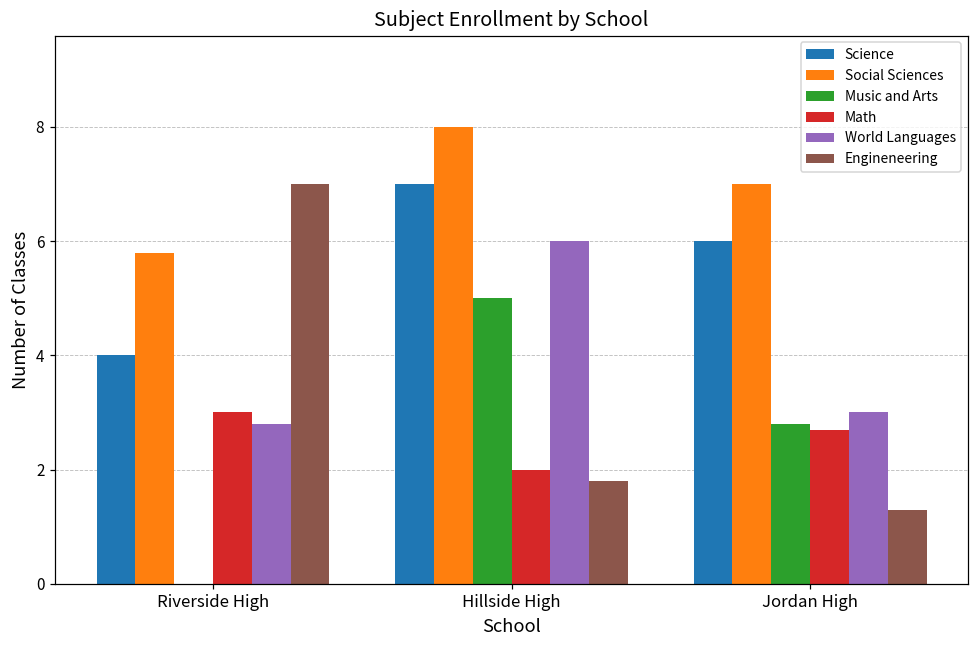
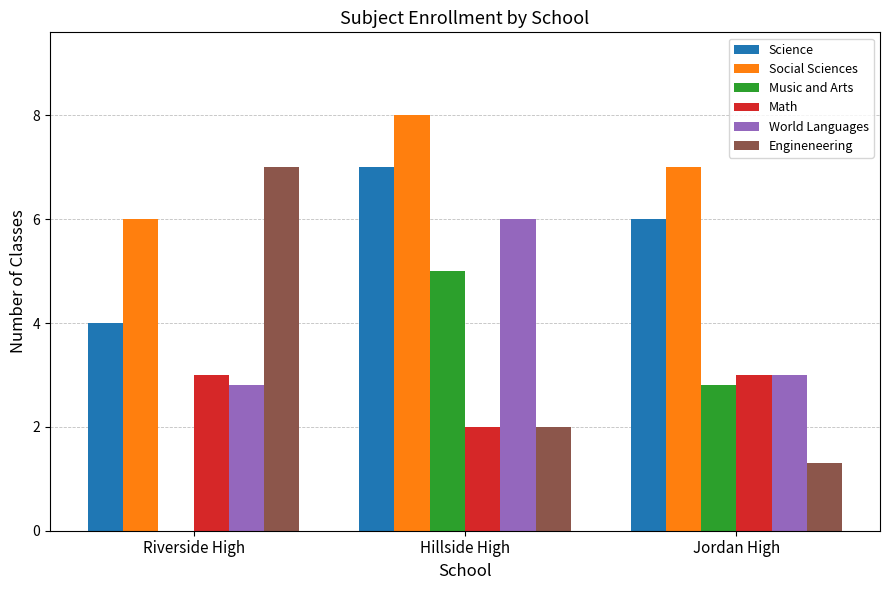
Social Sciences, Riverside High: 5.8 -> 6.0
Engineneering, Hillside High: 1.8 -> 2.0
Math, Jordan High: 2.7 -> 3.0
